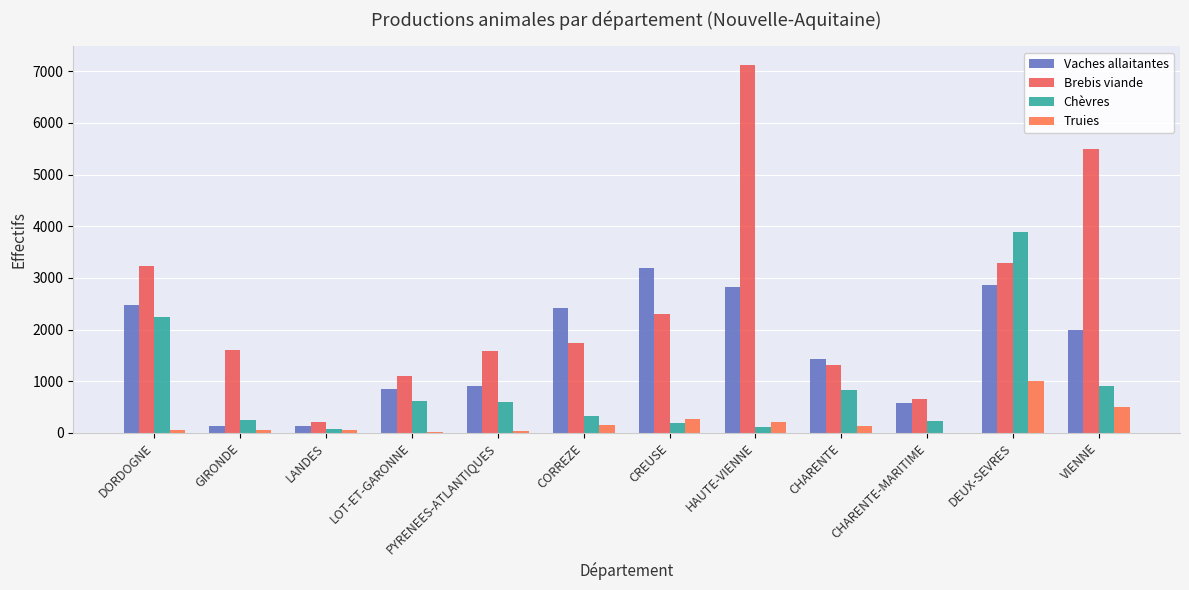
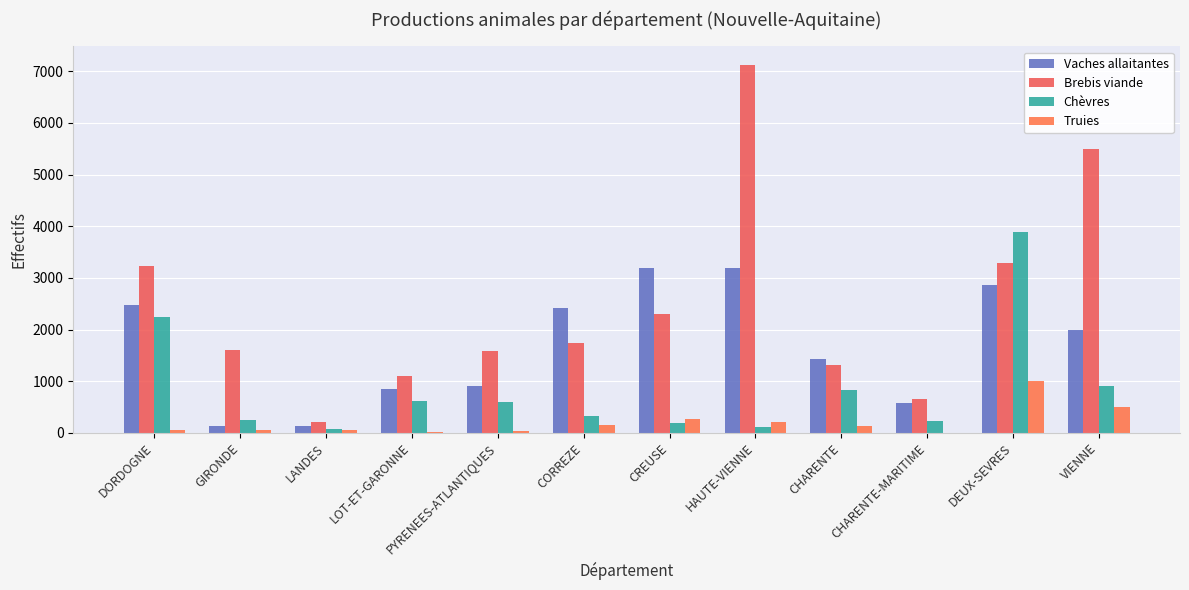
Vaches allaitantes, HAUTE-VIENNE: 2800 -> 3200
